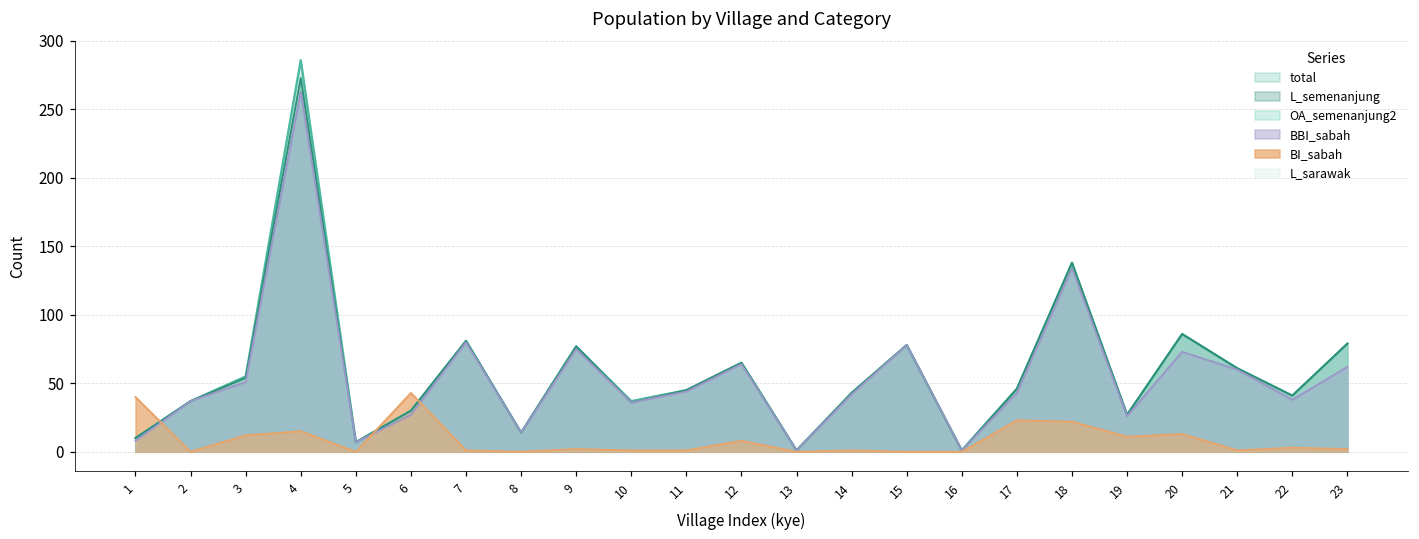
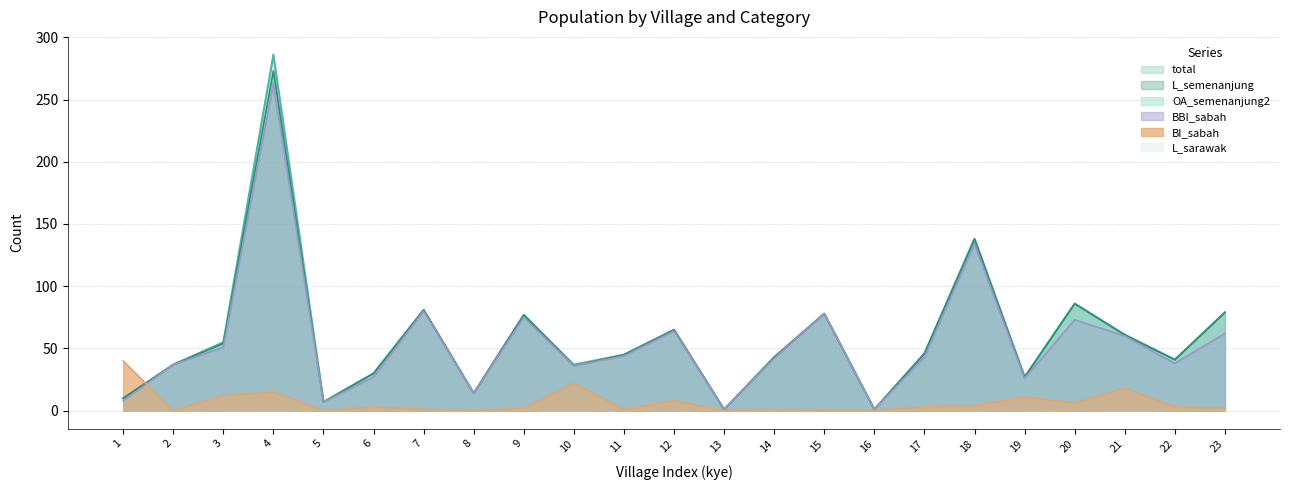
BI_sabah, 6: 43 -> 3
BI_sabah, 10: 1 -> 22
BI_sabah, 17: 23 -> 3
BI_sabah, 18: 22 -> 4
BI_sabah, 20: 13 -> 6
BI_sabah, 21: 1 -> 18
